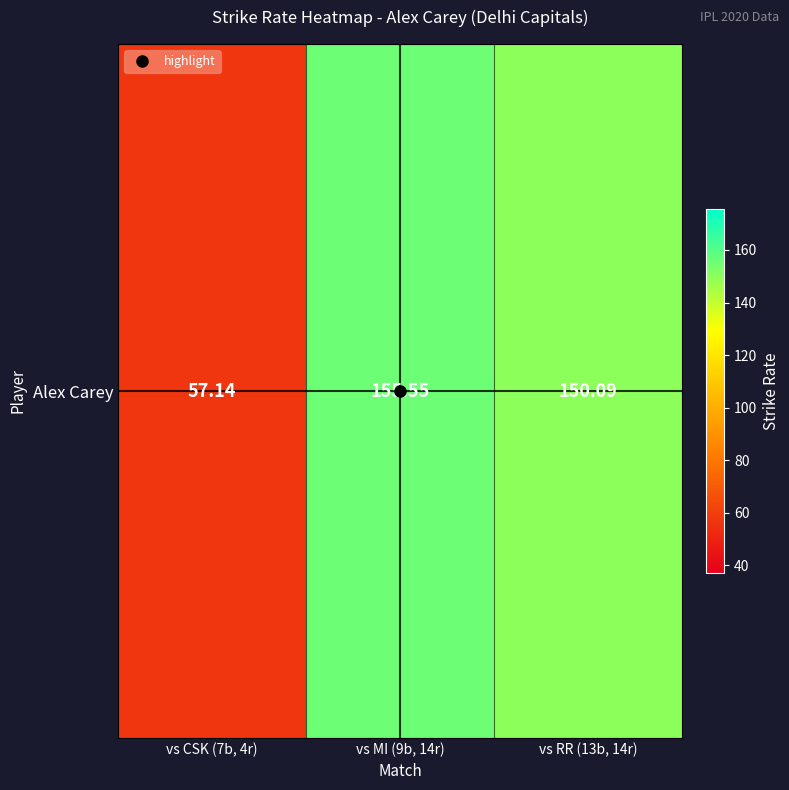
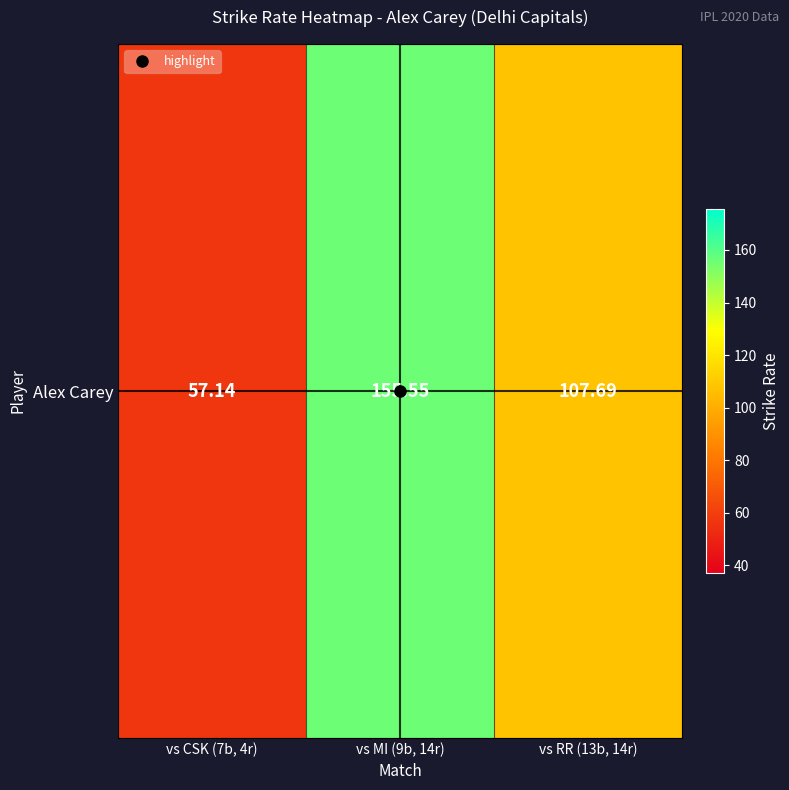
Alex Carey, vs RR (13b, 14r): 150.09 -> 107.69
